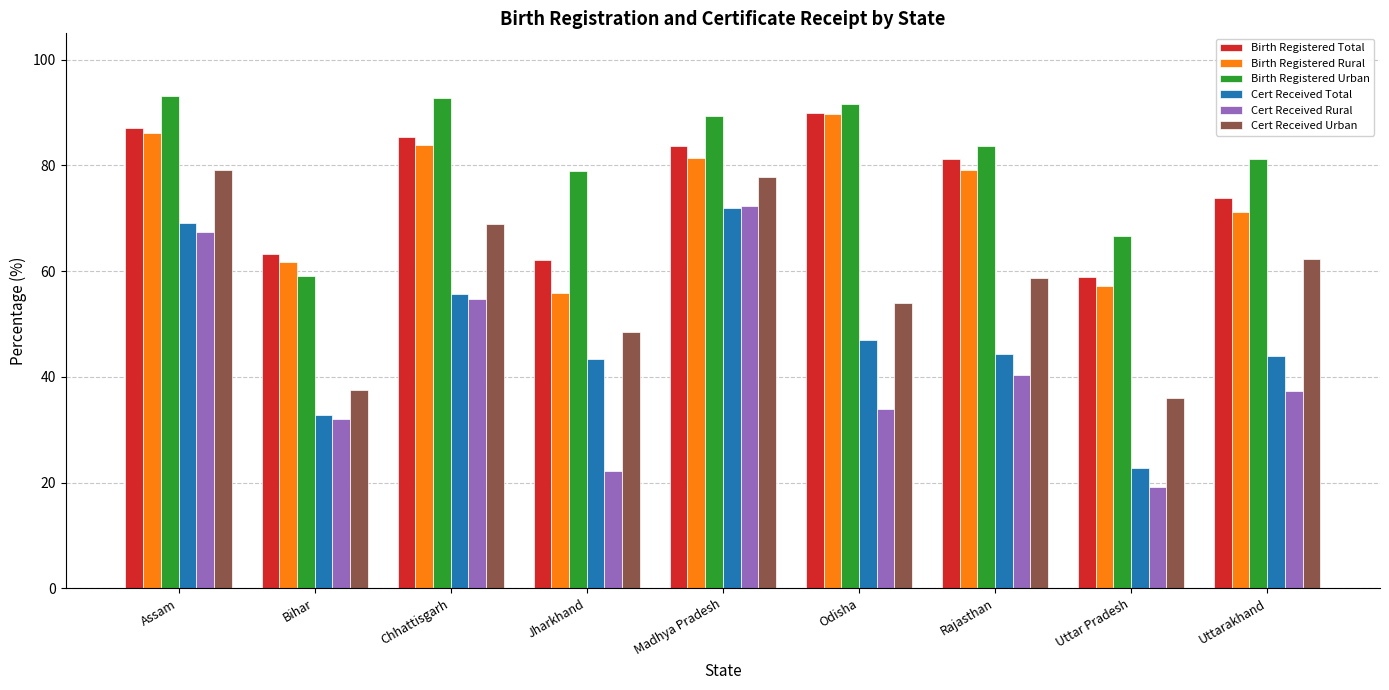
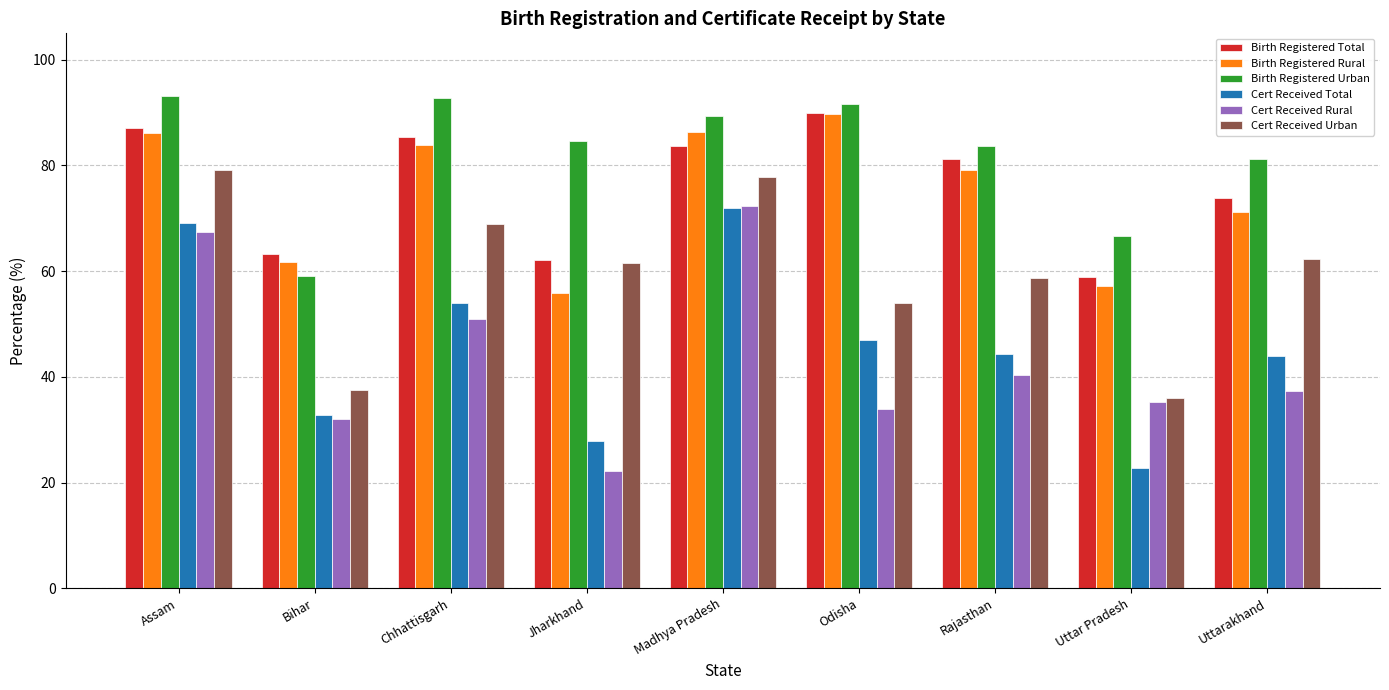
Cert Received Total, Chhattisgarh: 56 -> 54
Cert Received Rural, Chhattisgarh: 55 -> 51
Birth Registered Urban, Jharkhand: 79 -> 85
Cert Received Total, Jharkhand: 43 -> 28
Cert Received Urban, Jharkhand: 49 -> 62
Birth Registered Rural, Madhya Pradesh: 82 -> 86
Cert Received Rural, Uttar Pradesh: 19 -> 35
